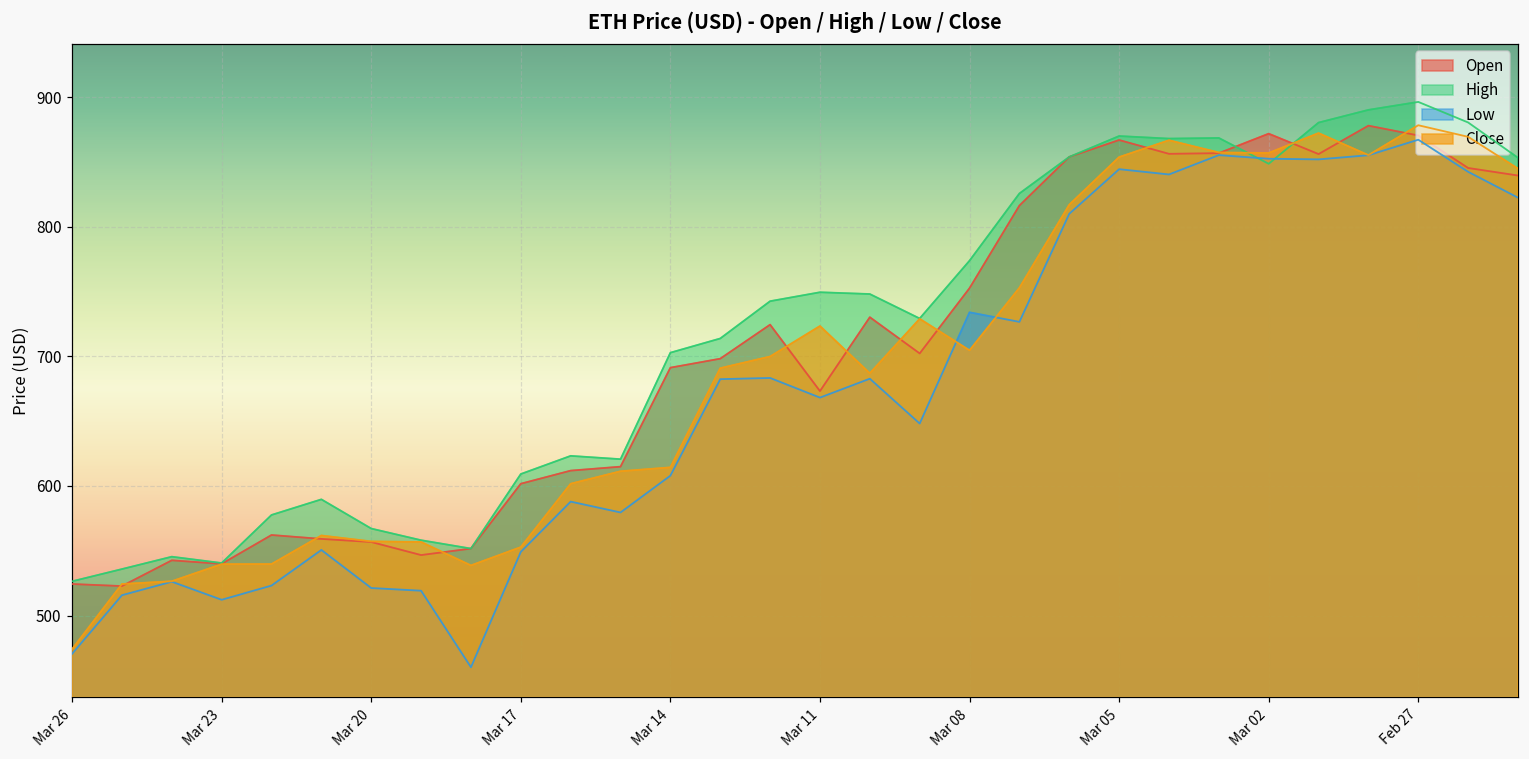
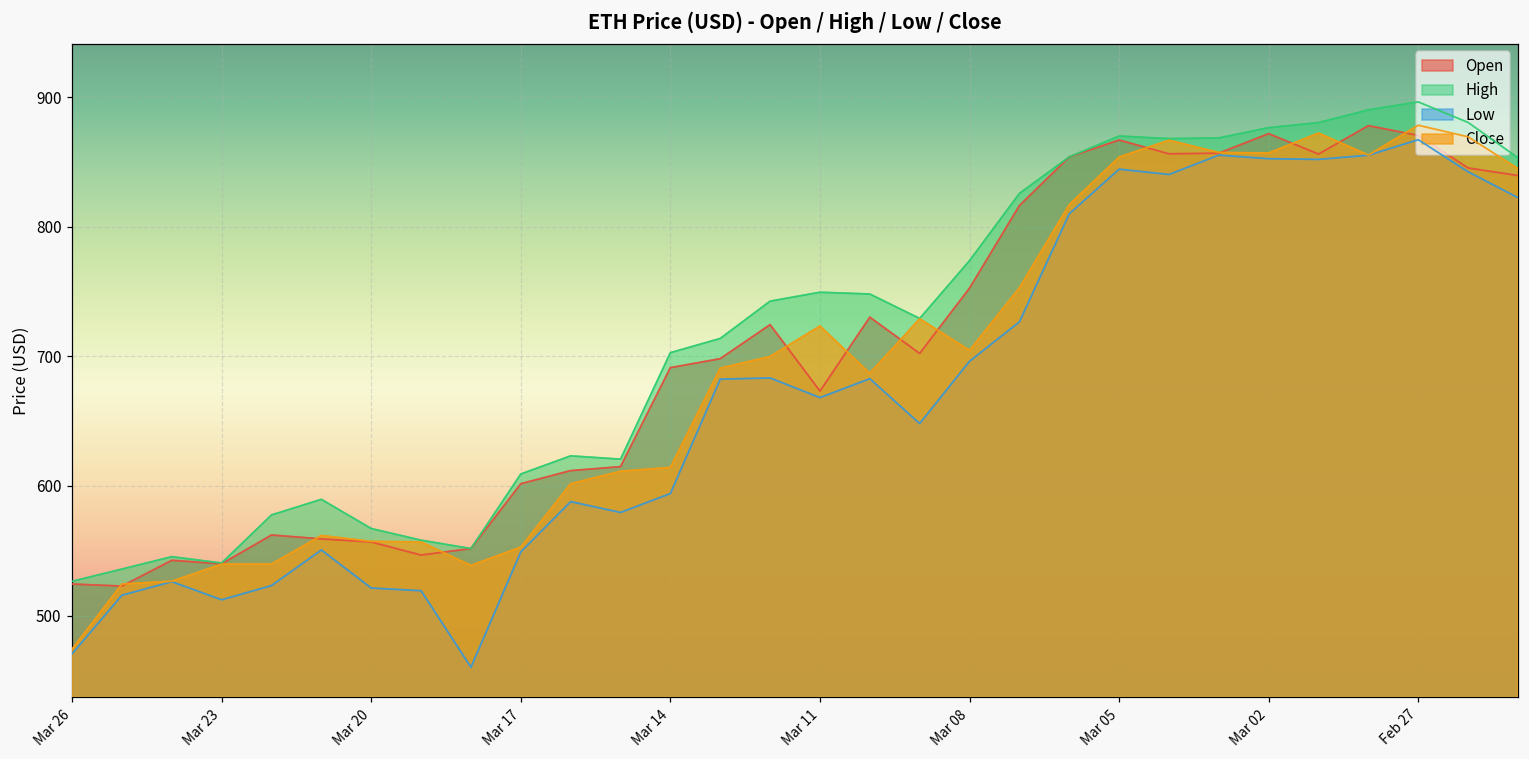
Low, Mar 14: 608 -> 594
Low, Mar 08: 734 -> 696
High, Mar 02: 849 -> 876
